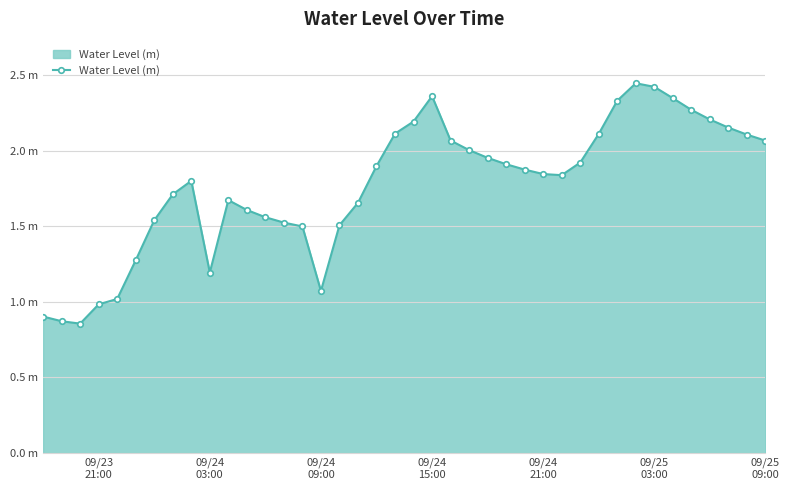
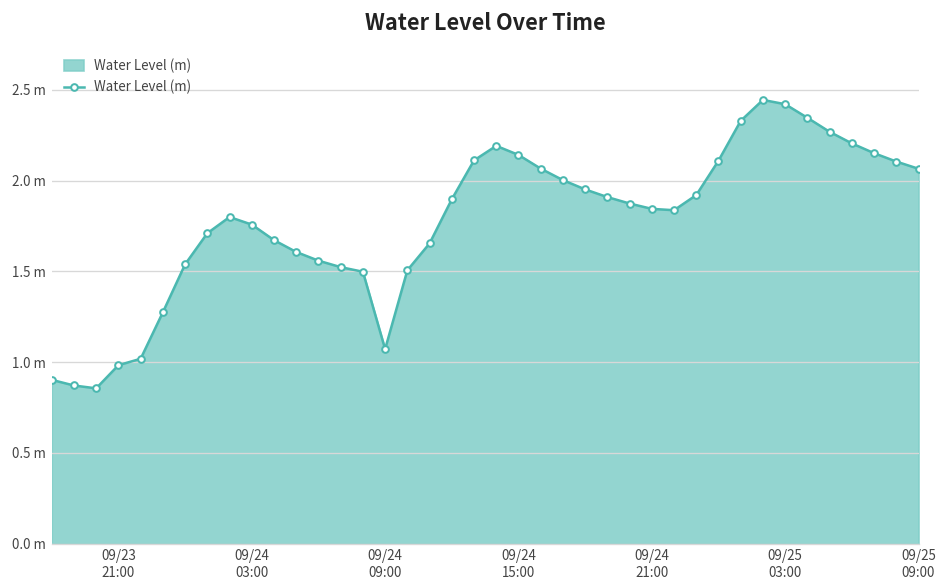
09/24 03:00: 1.19 m -> 1.76 m
09/24 15:00: 2.36 m -> 2.14 m
